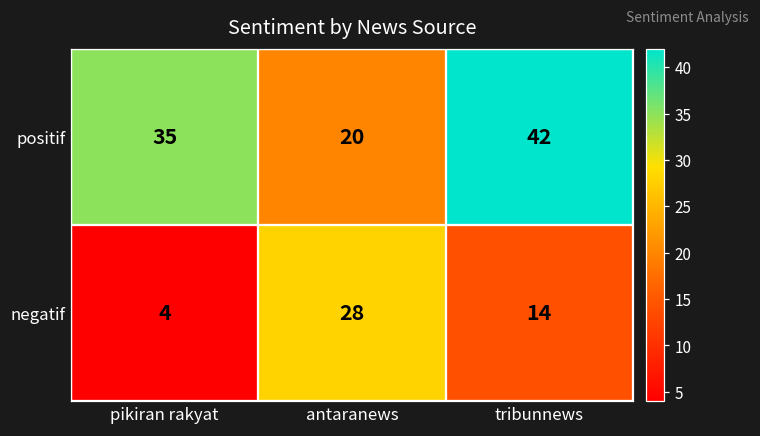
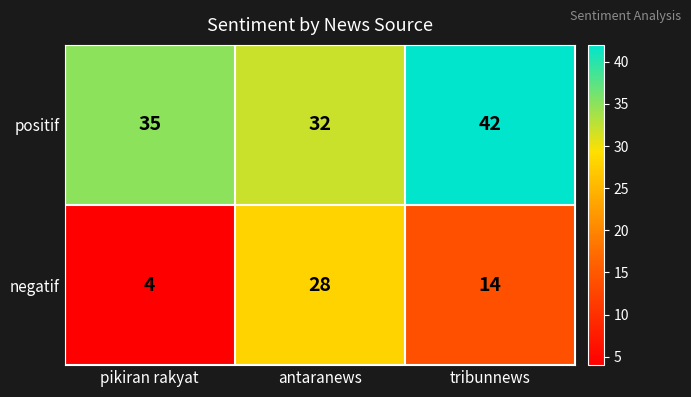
positif, antaranews: 20 -> 32
